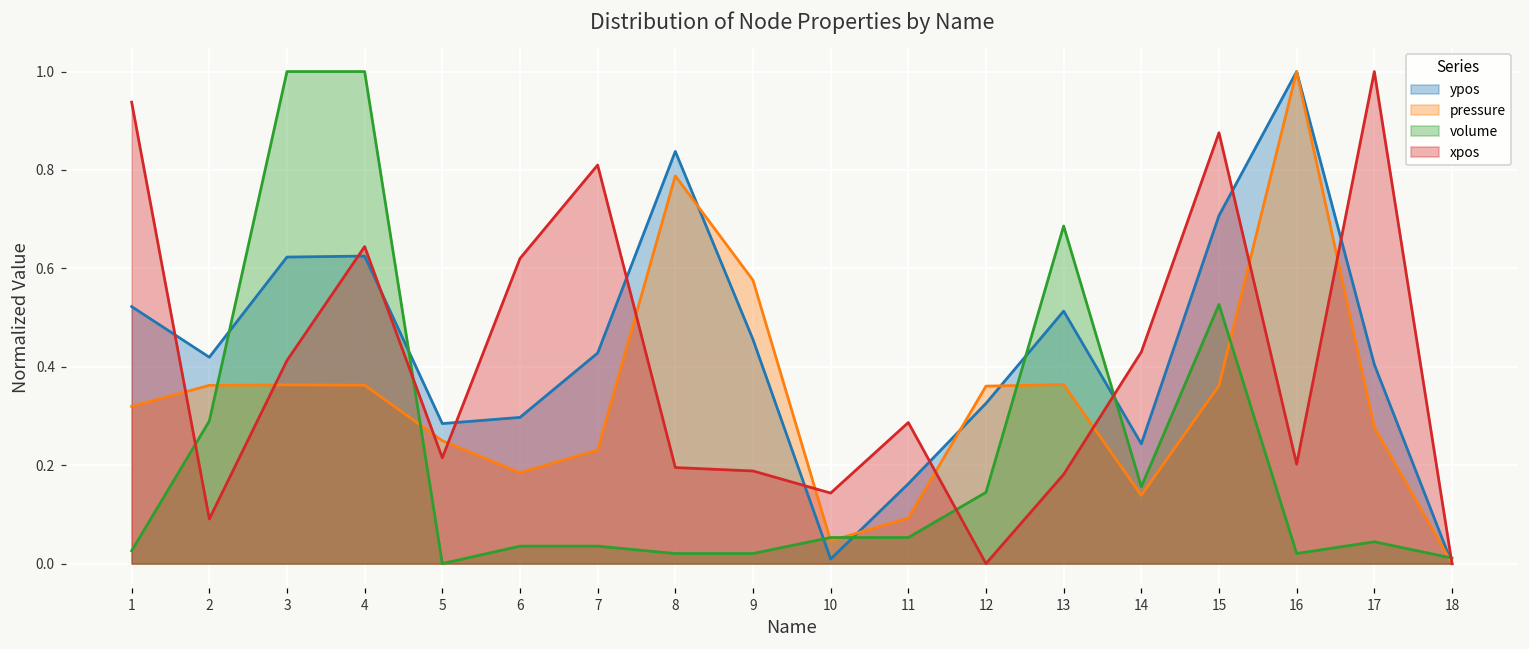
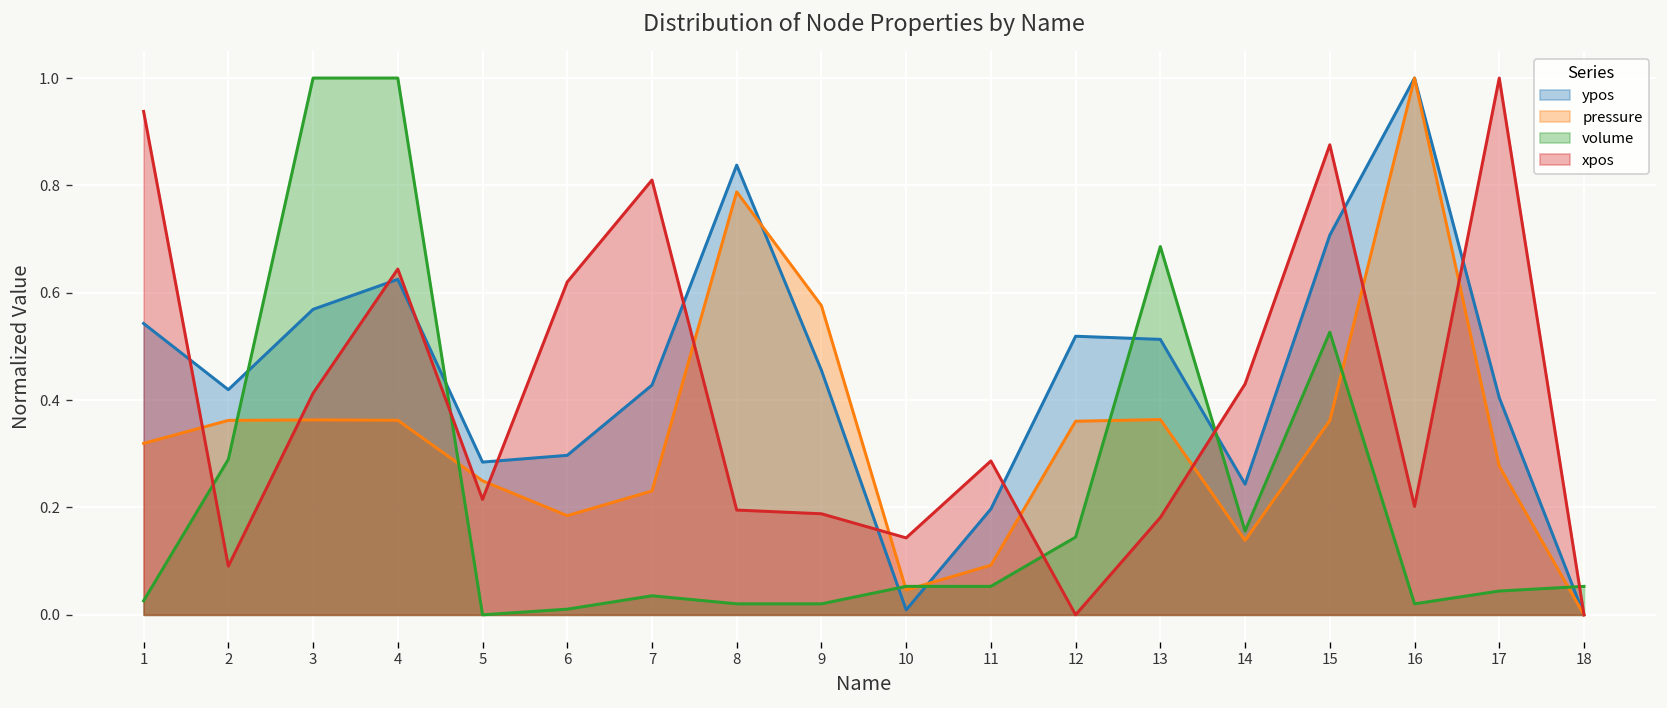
ypos, 1: 0.52 -> 0.54
ypos, 3: 0.62 -> 0.57
volume, 6: 0.04 -> 0.01
ypos, 11: 0.16 -> 0.20
ypos, 12: 0.33 -> 0.52
volume, 18: 0.01 -> 0.05
